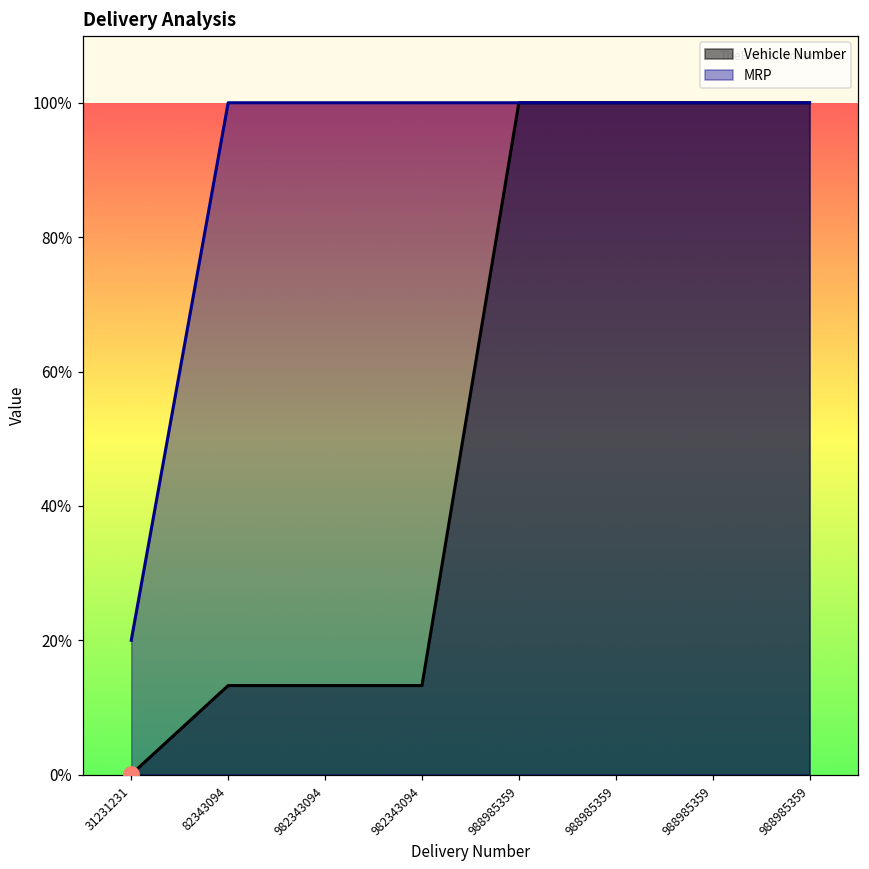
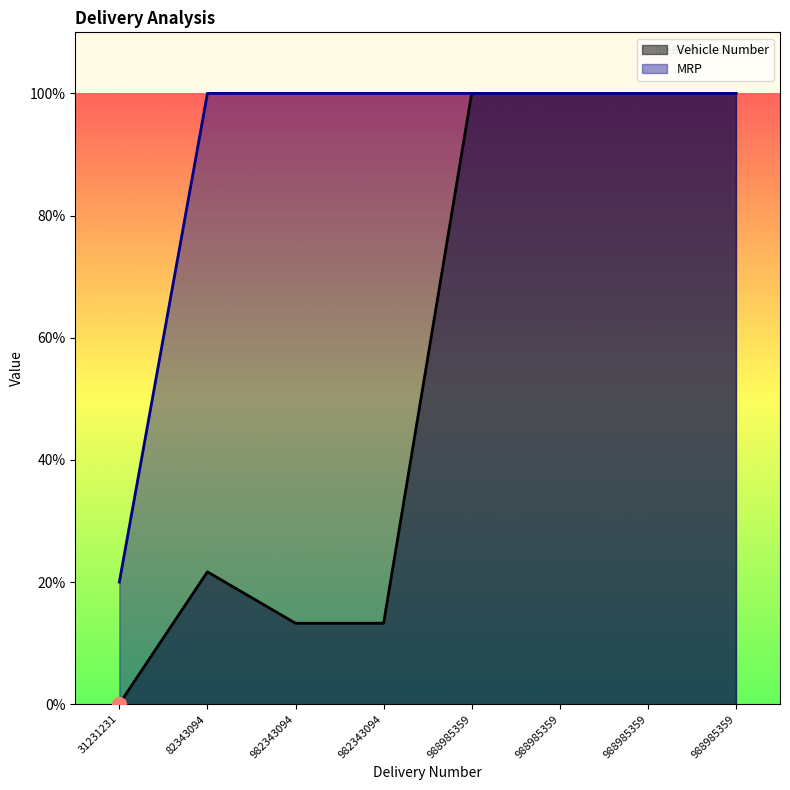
Vehicle Number, 82343094: 13% -> 22%
